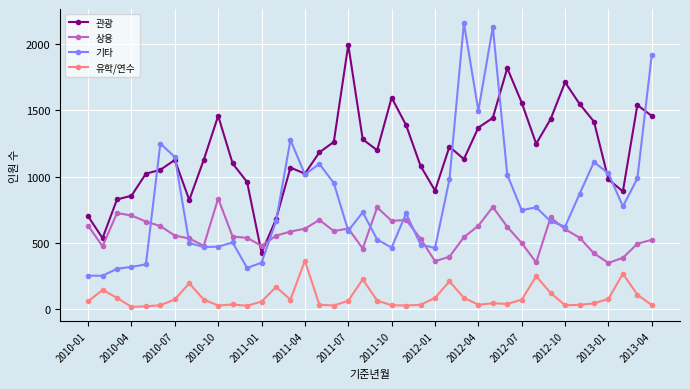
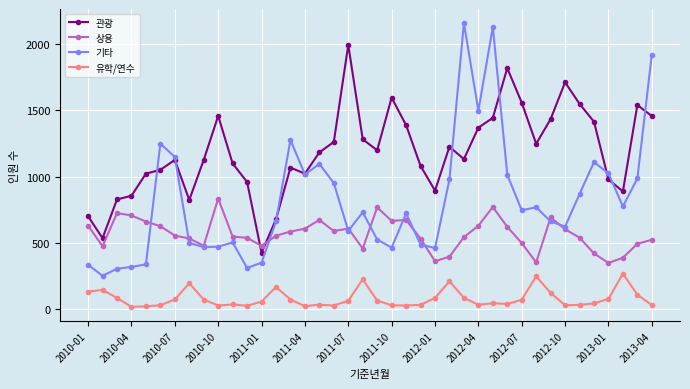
기타, 2010-01: 250 -> 330
유학/연수, 2010-01: 60 -> 130
유학/연수, 2011-04: 360 -> 20
